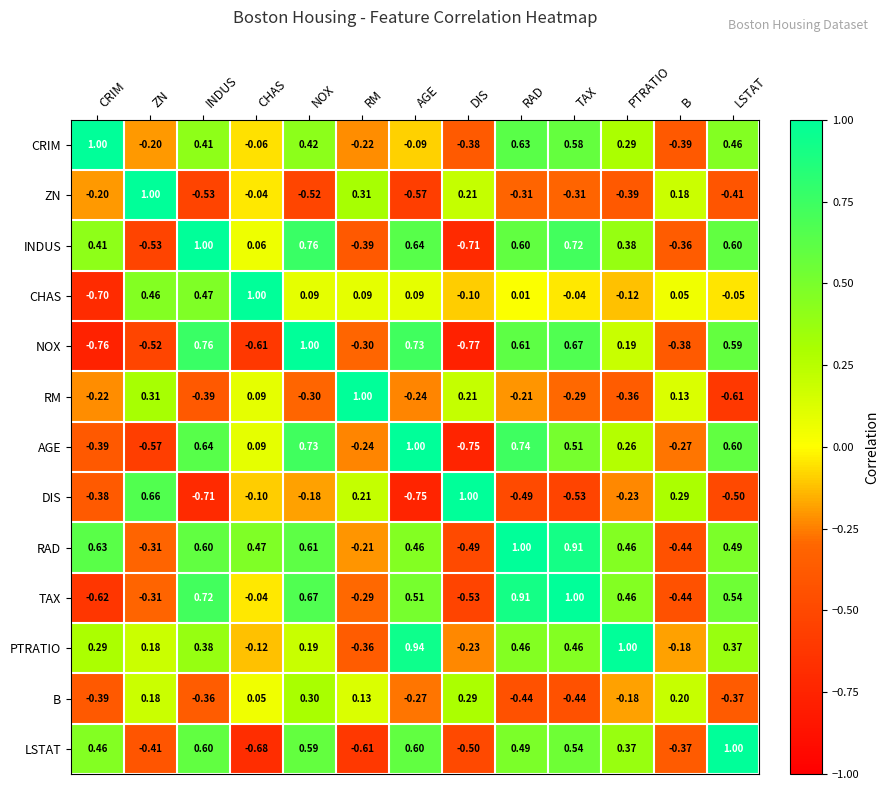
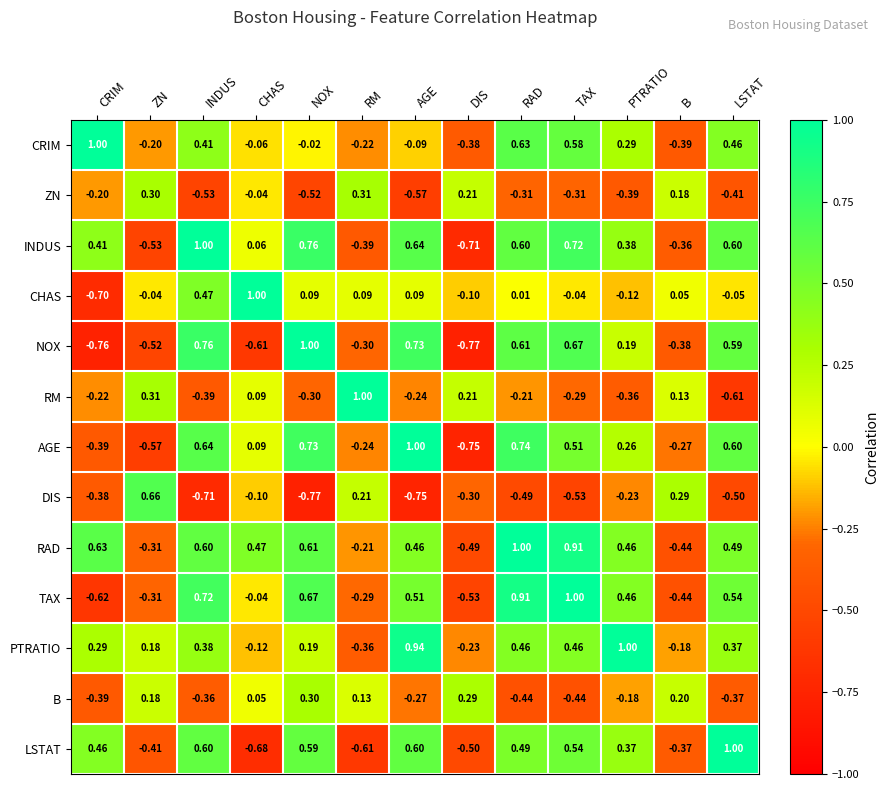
CRIM, NOX: 0.42 -> -0.02
ZN, ZN: 1.00 -> 0.30
CHAS, ZN: 0.46 -> -0.04
DIS, NOX: -0.18 -> -0.77
DIS, DIS: 1.00 -> -0.30
